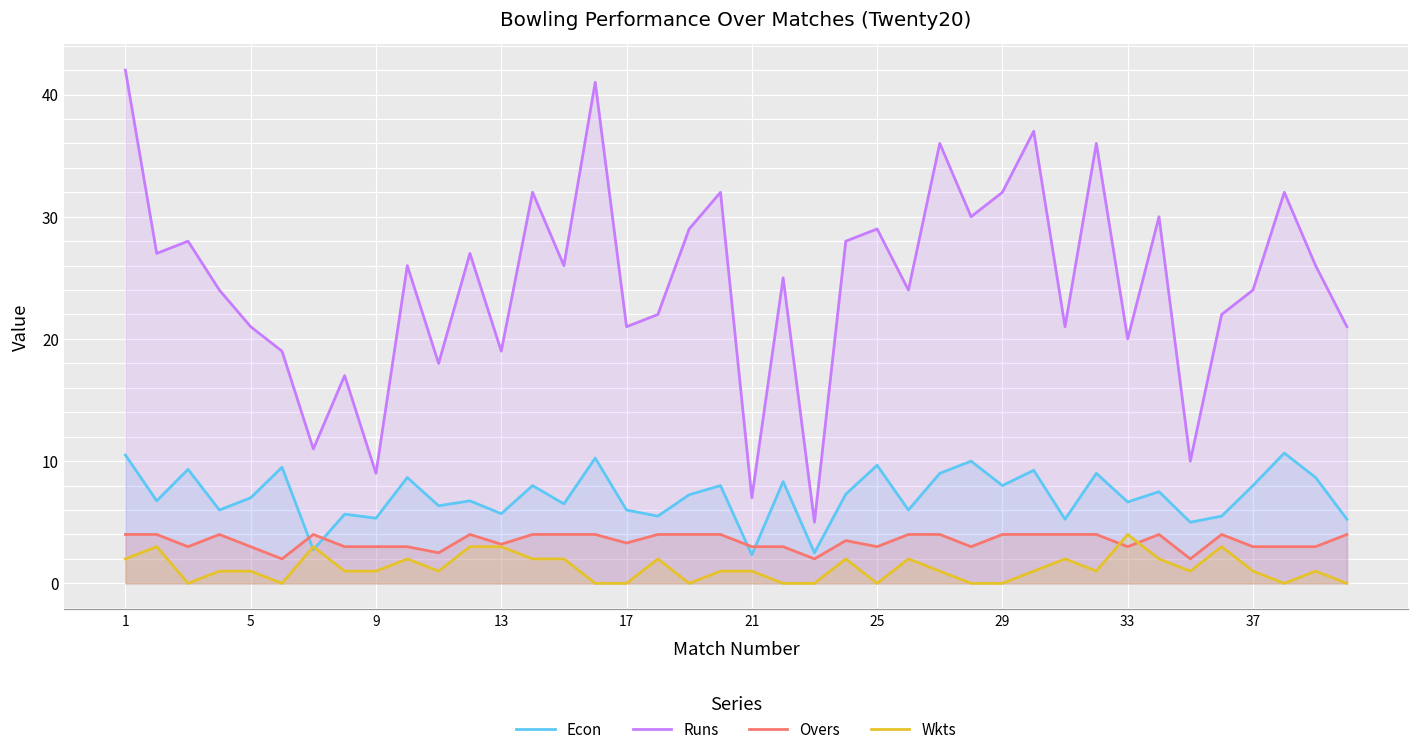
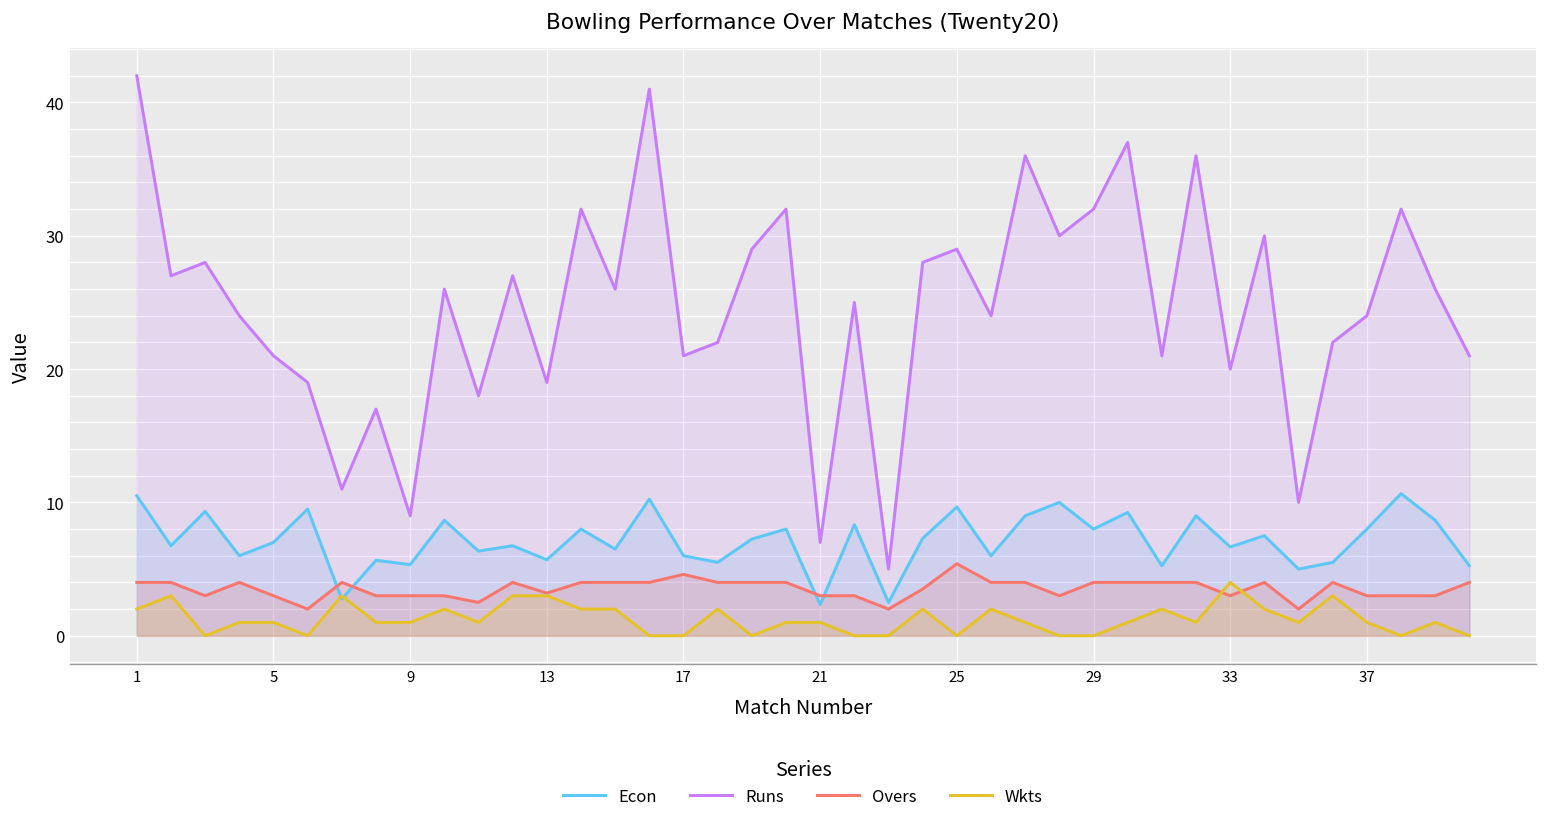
Overs, 17: 3.3 -> 4.6
Overs, 25: 3.0 -> 5.4
